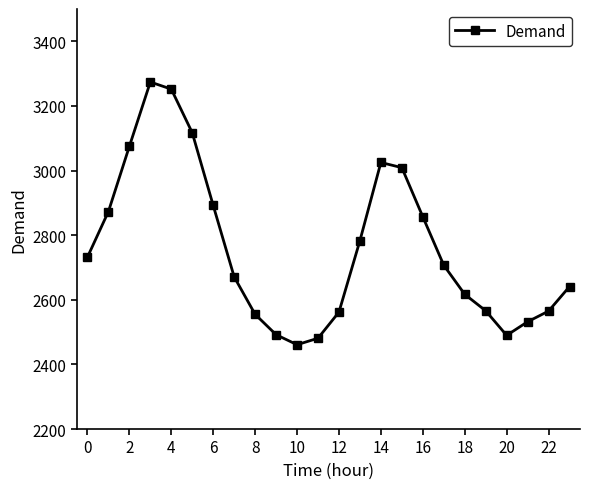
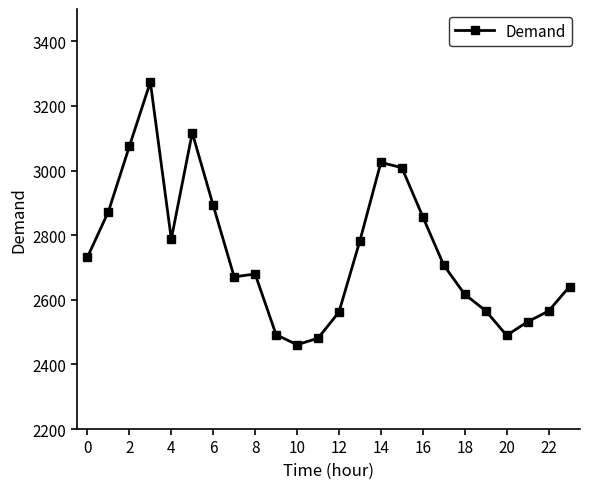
4: 3250 -> 2790
8: 2560 -> 2680
